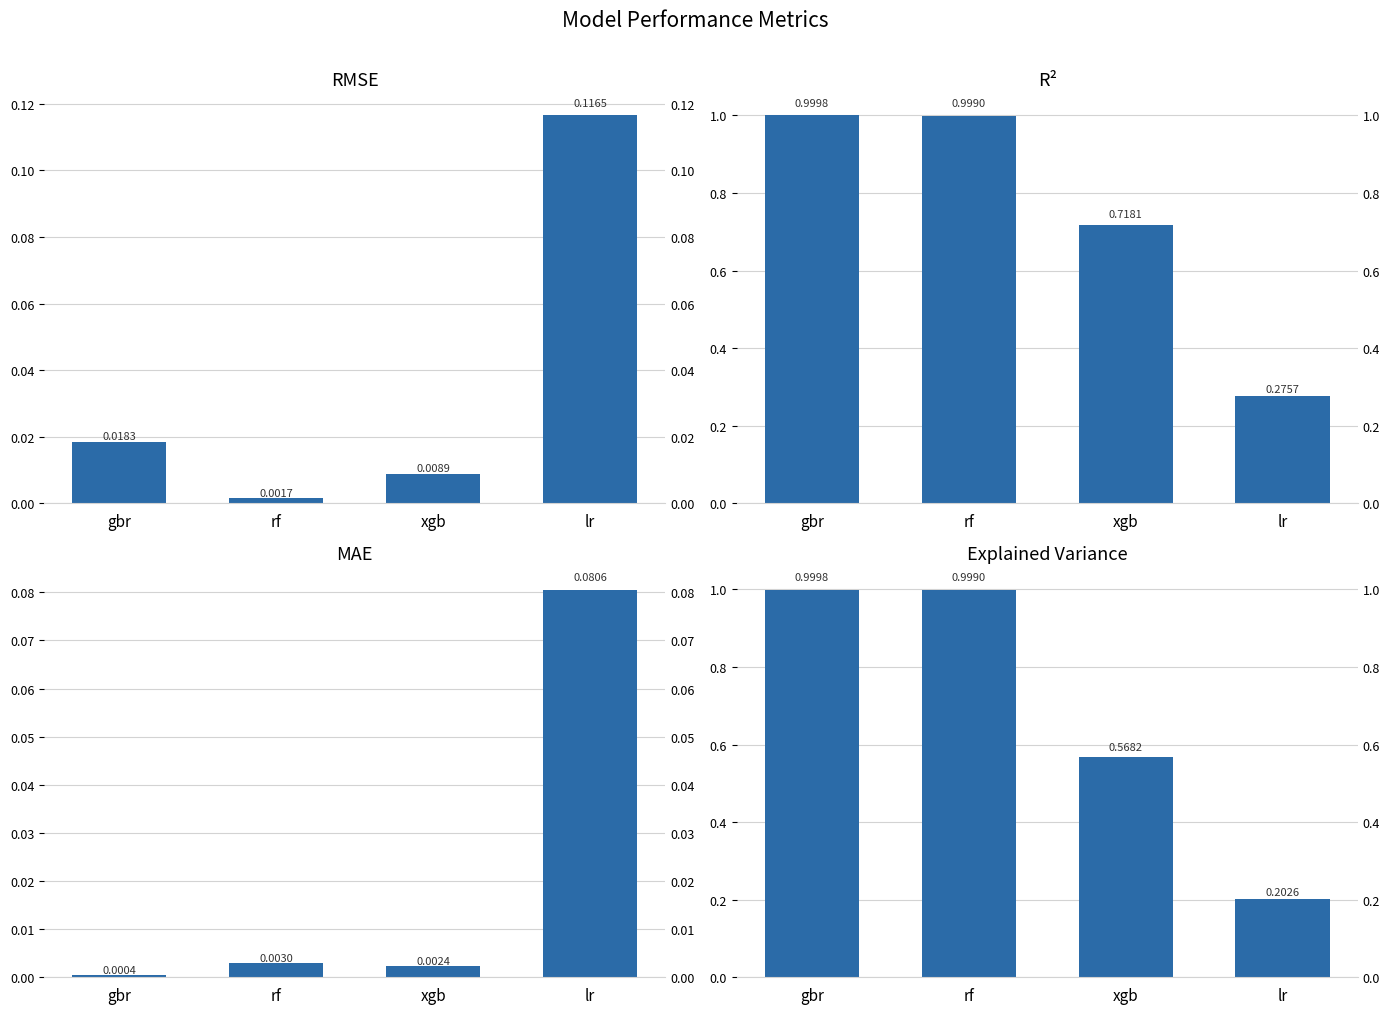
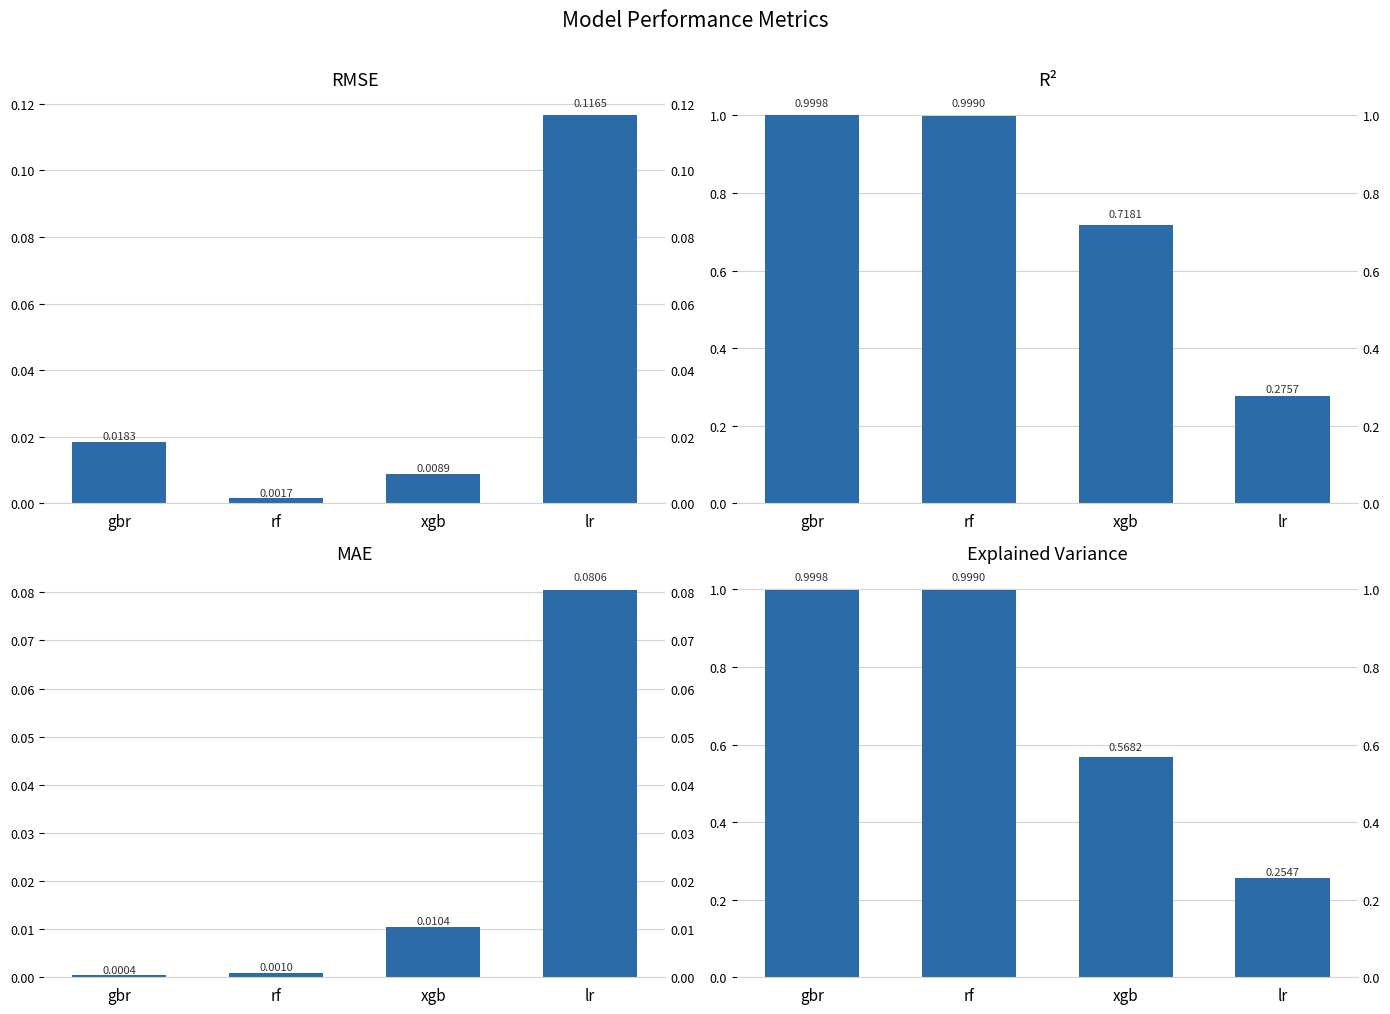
MAE, rf: 0.0030 -> 0.0010
MAE, xgb: 0.0024 -> 0.0104
Explained Variance, lr: 0.2026 -> 0.2547
